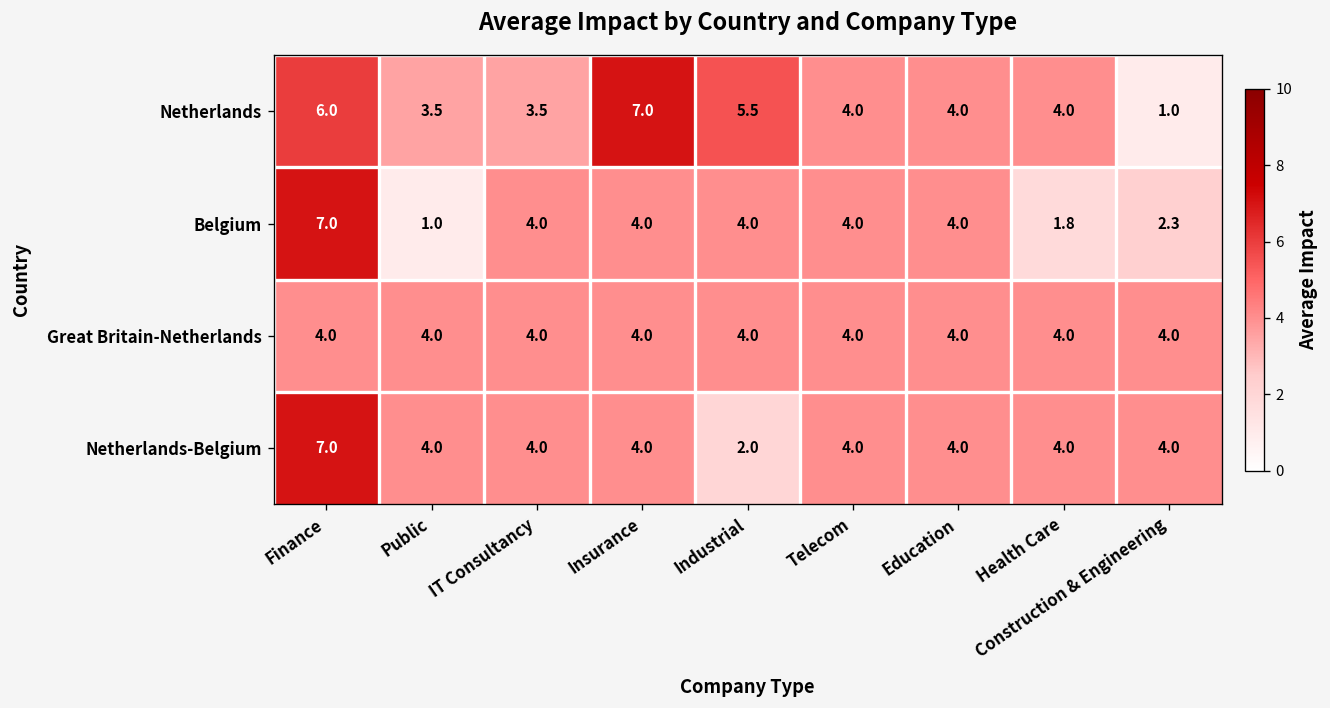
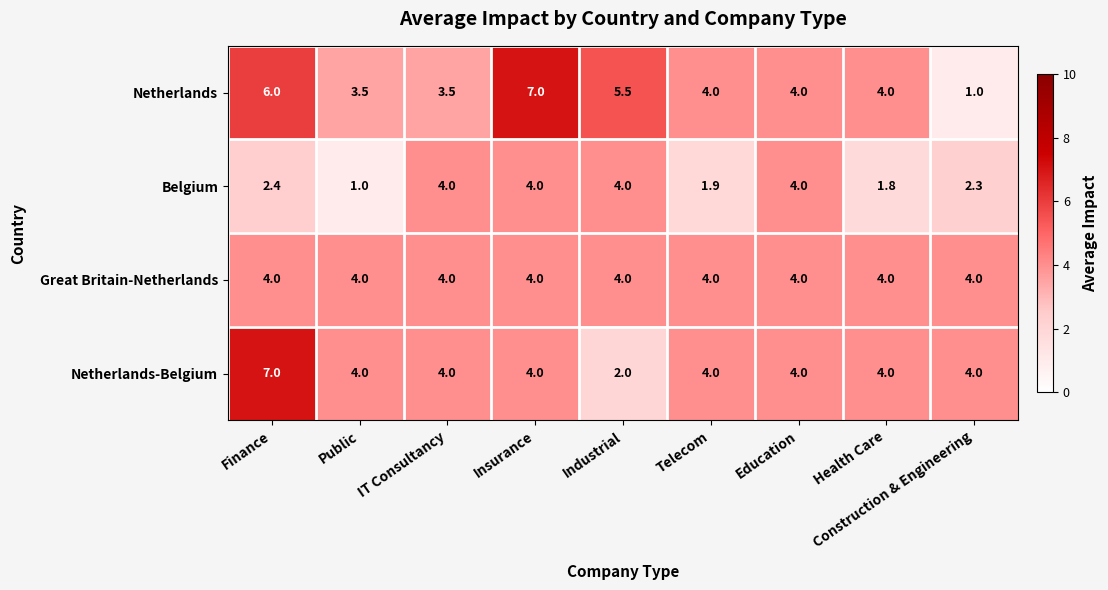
Belgium, Finance: 7.0 -> 2.4
Belgium, Telecom: 4.0 -> 1.9
